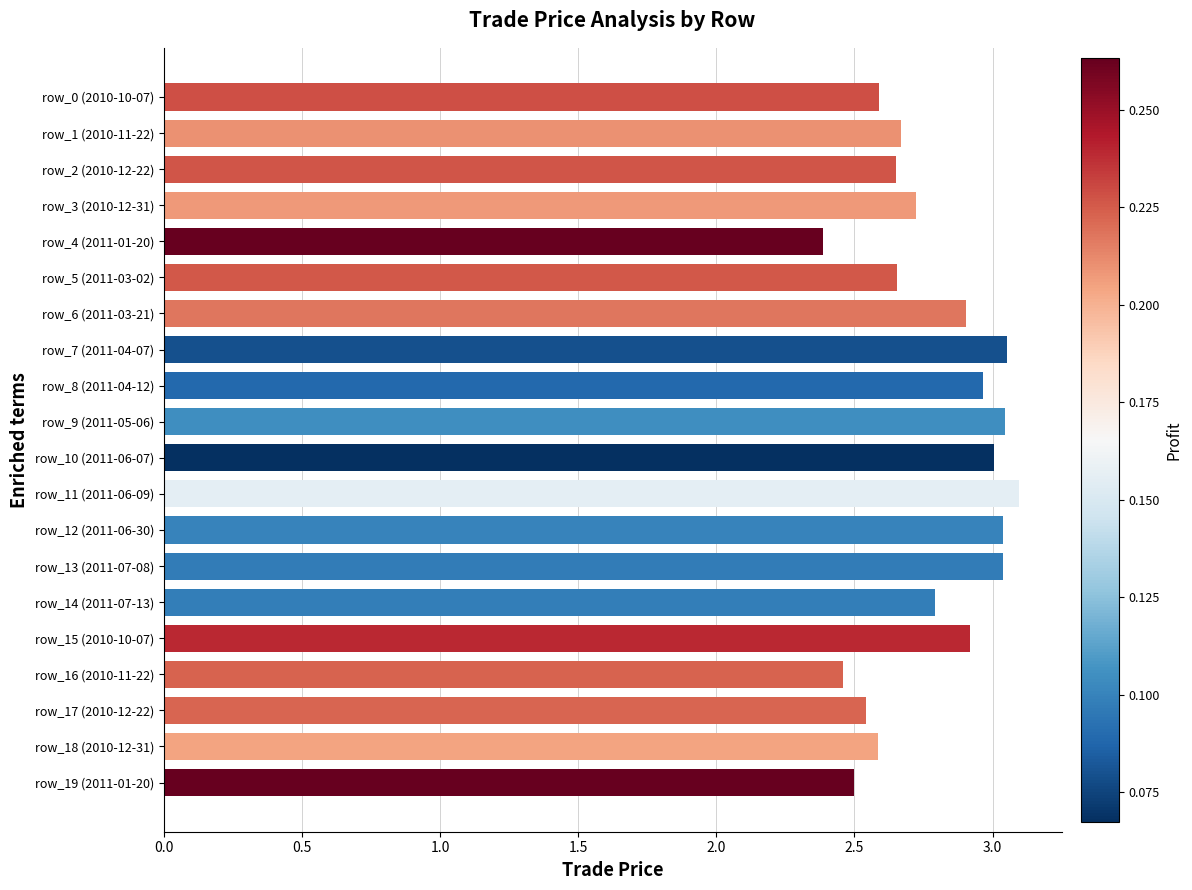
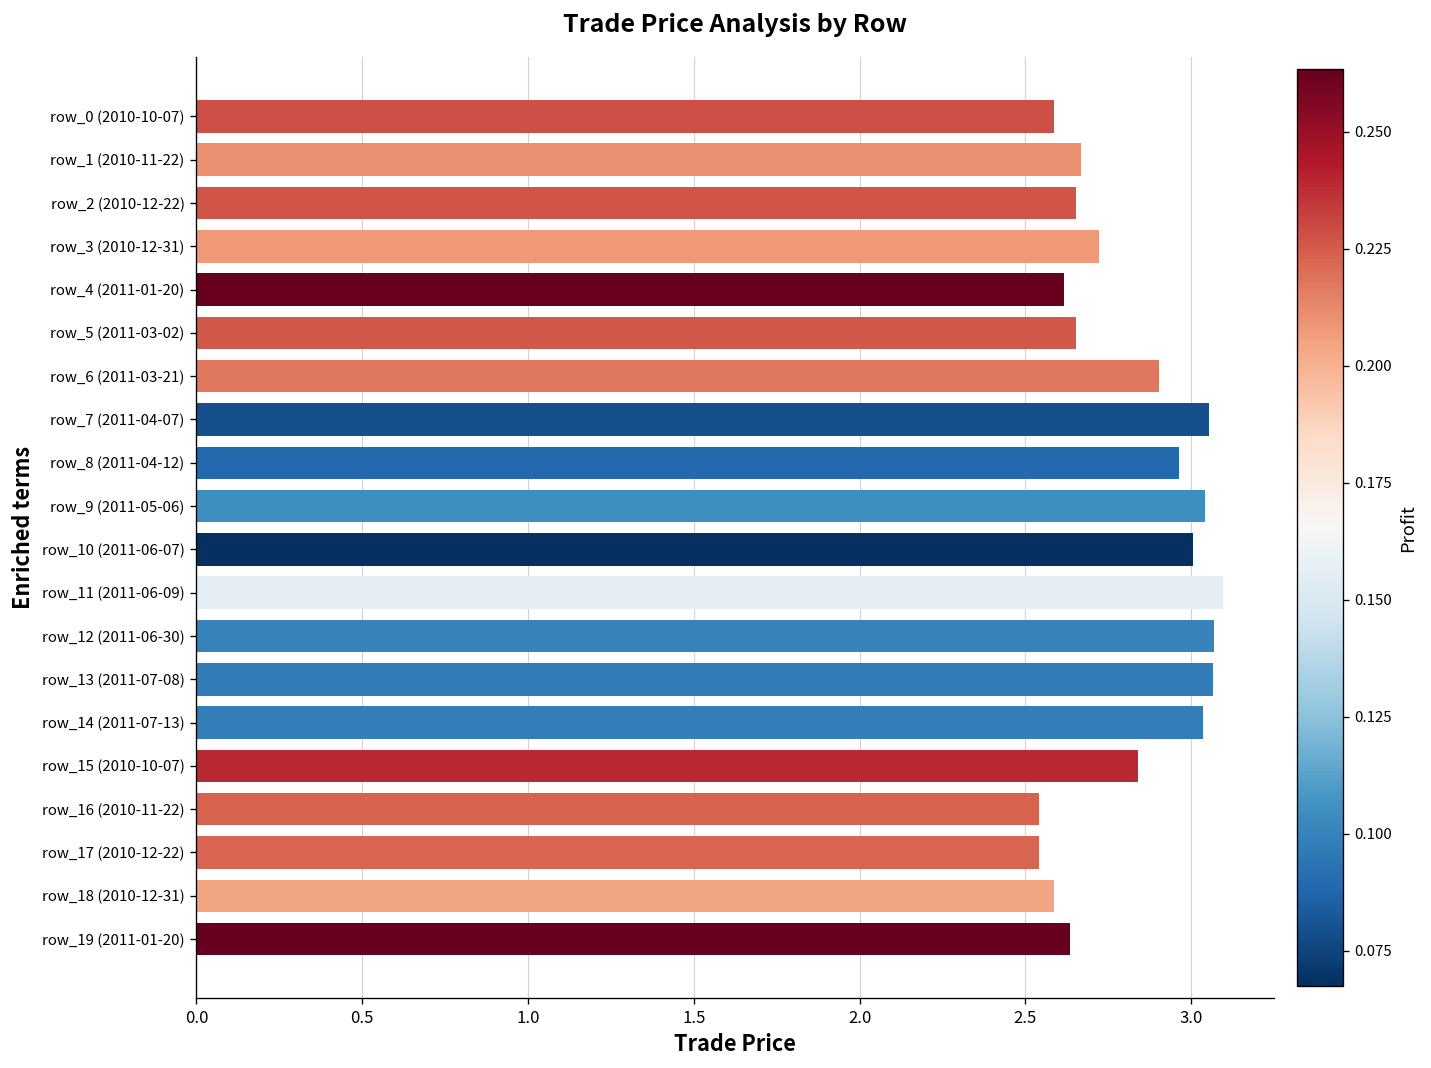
row_4 (2011-01-20): 2.39 -> 2.62
row_12 (2011-06-30): 3.04 -> 3.07
row_13 (2011-07-08): 3.04 -> 3.07
row_14 (2011-07-13): 2.79 -> 3.04
row_15 (2010-10-07): 2.92 -> 2.84
row_16 (2010-11-22): 2.46 -> 2.54
row_19 (2011-01-20): 2.50 -> 2.63
